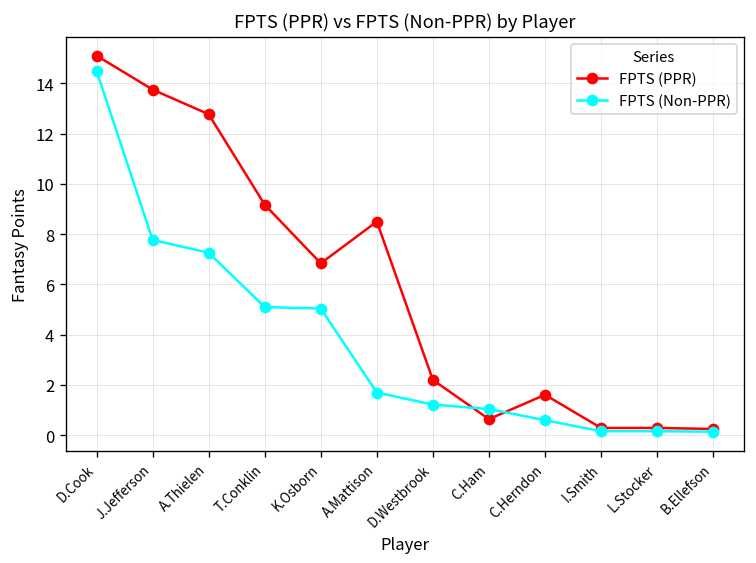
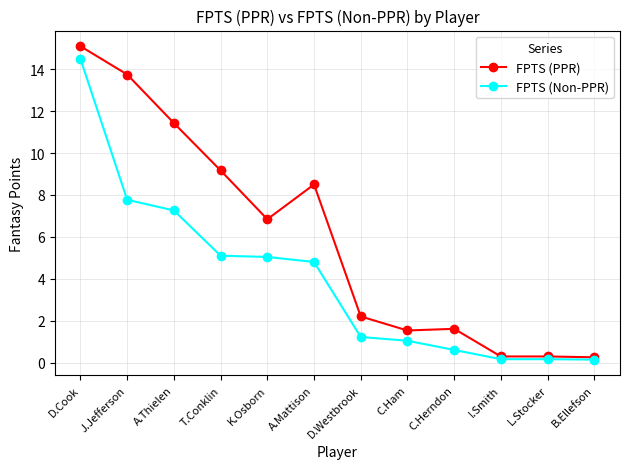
FPTS (PPR), A.Thielen: 12.8 -> 11.4
FPTS (Non-PPR), A.Mattison: 1.7 -> 4.8
FPTS (PPR), C.Ham: 0.6 -> 1.5
